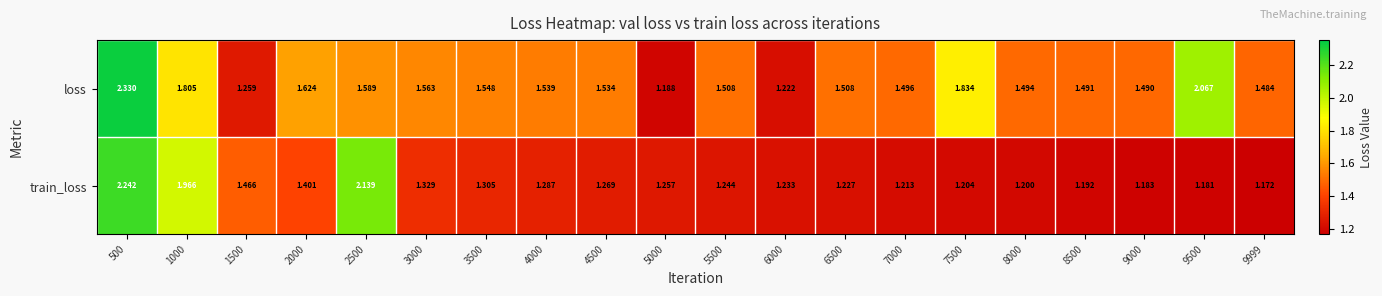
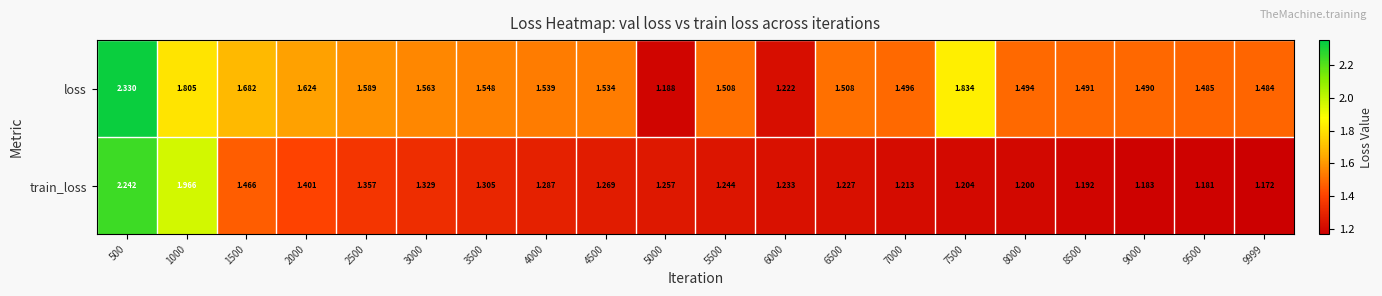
loss, 1500: 1.259 -> 1.682
loss, 9500: 2.067 -> 1.485
train_loss, 2500: 2.139 -> 1.357
